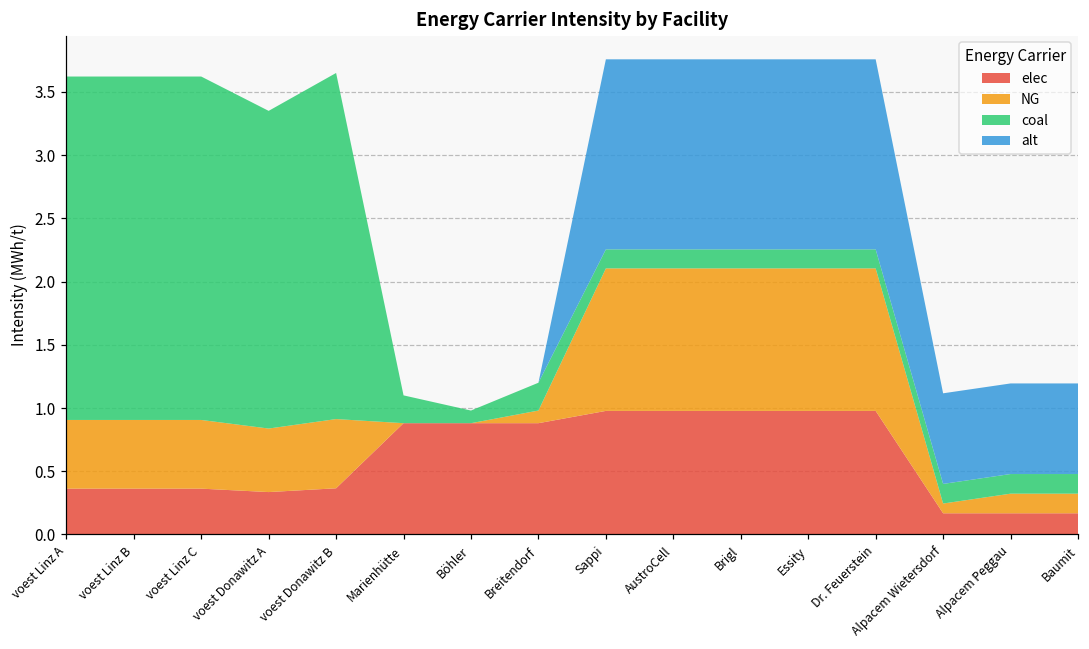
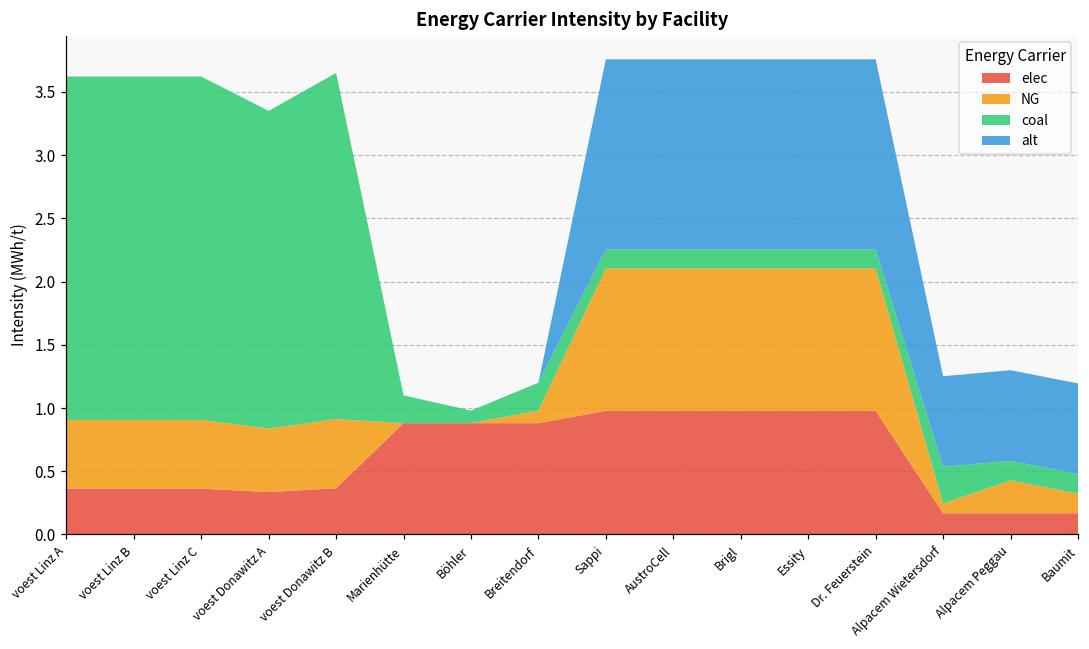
coal, Alpacem Wietersdorf: 0.16 -> 0.29
NG, Alpacem Peggau: 0.16 -> 0.26
